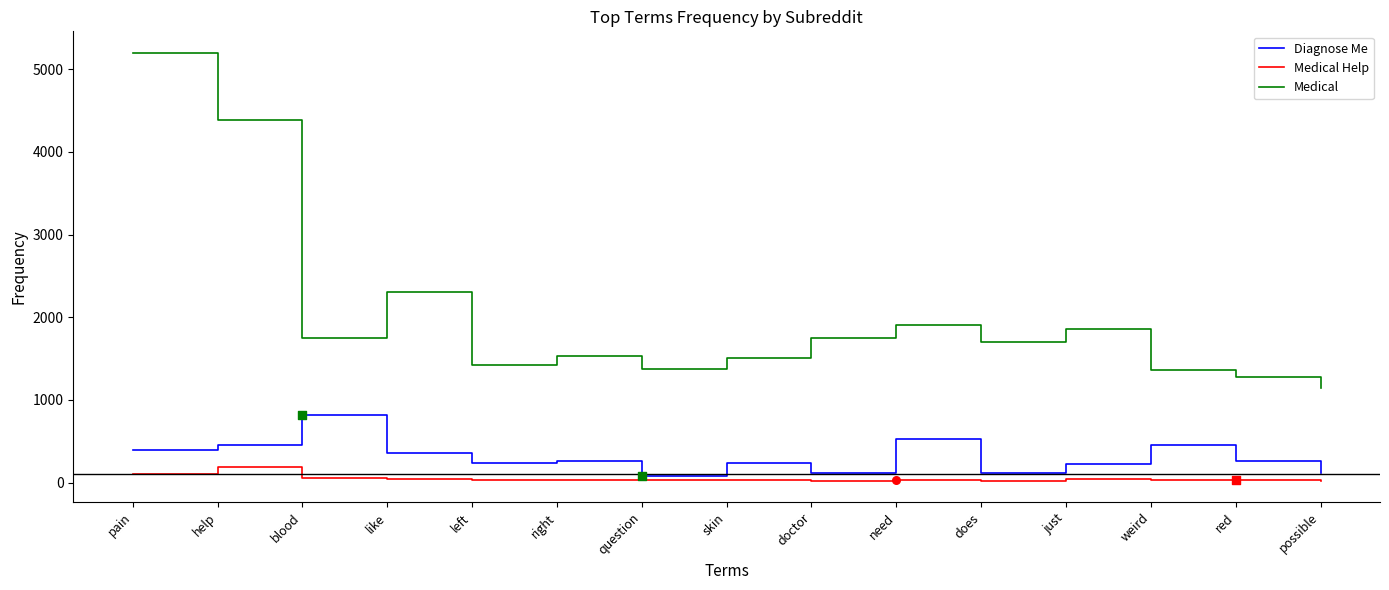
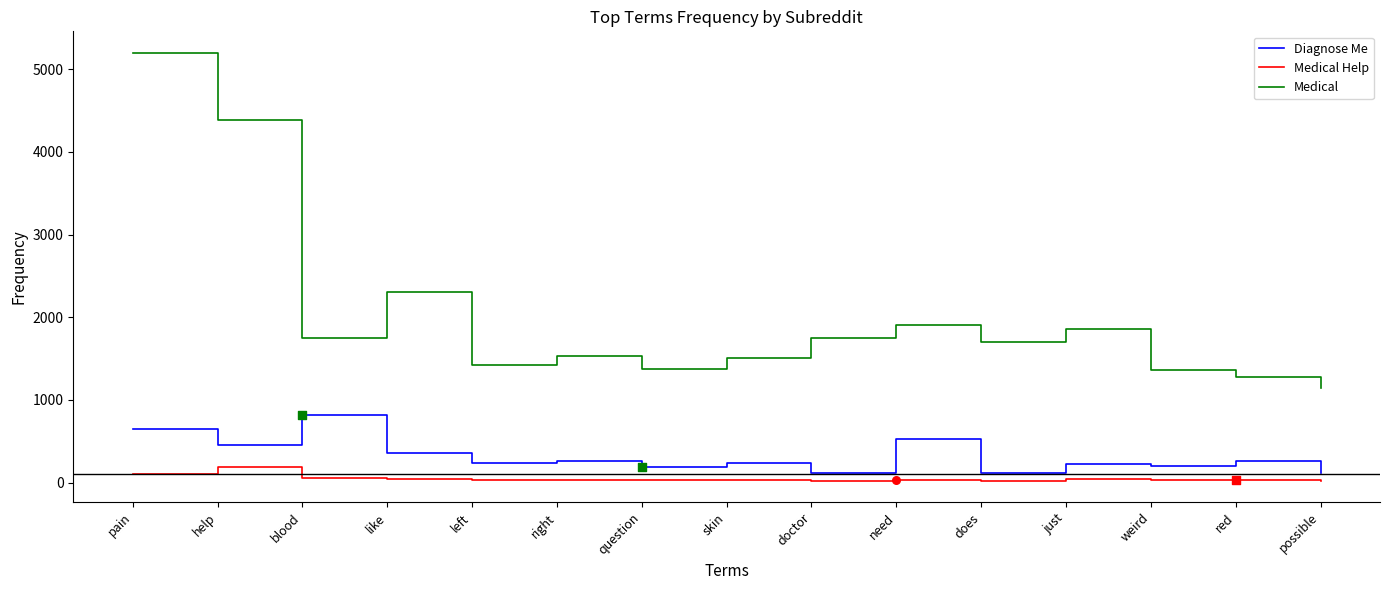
Diagnose Me, pain: 400 -> 600
Diagnose Me, question: 100 -> 200
Diagnose Me, weird: 500 -> 200
